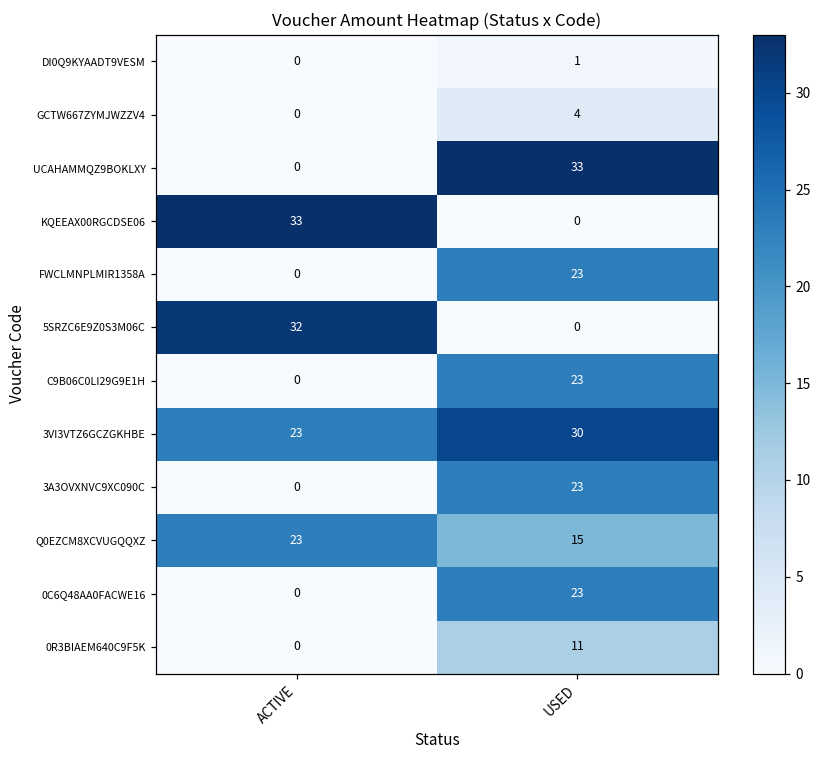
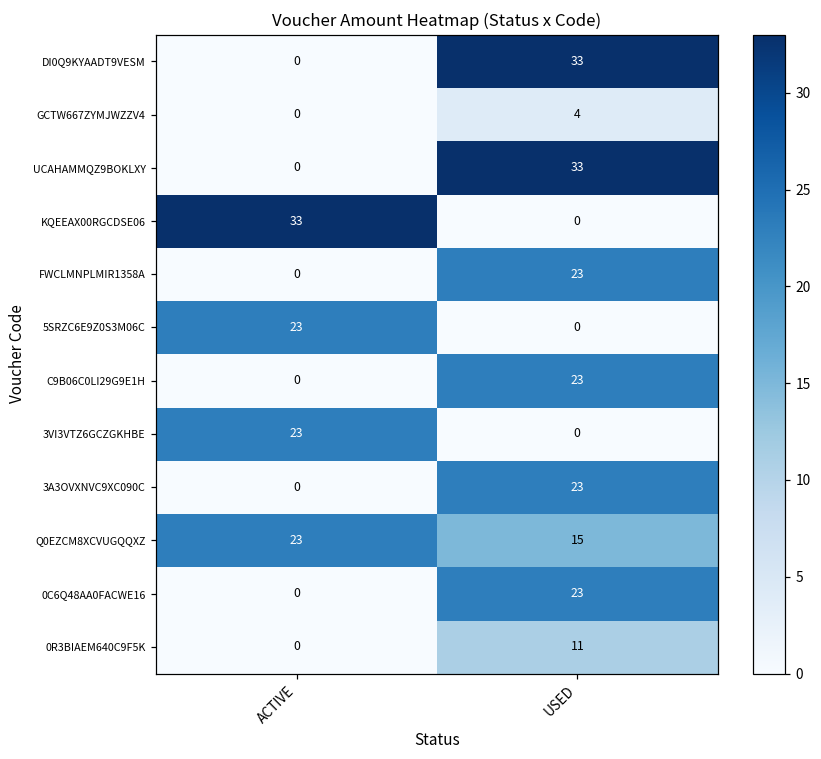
DI0Q9KYAADT9VESM, USED: 1 -> 33
5SRZC6E9Z0S3M06C, ACTIVE: 32 -> 23
3VI3VTZ6GCZGKHBE, USED: 30 -> 0
